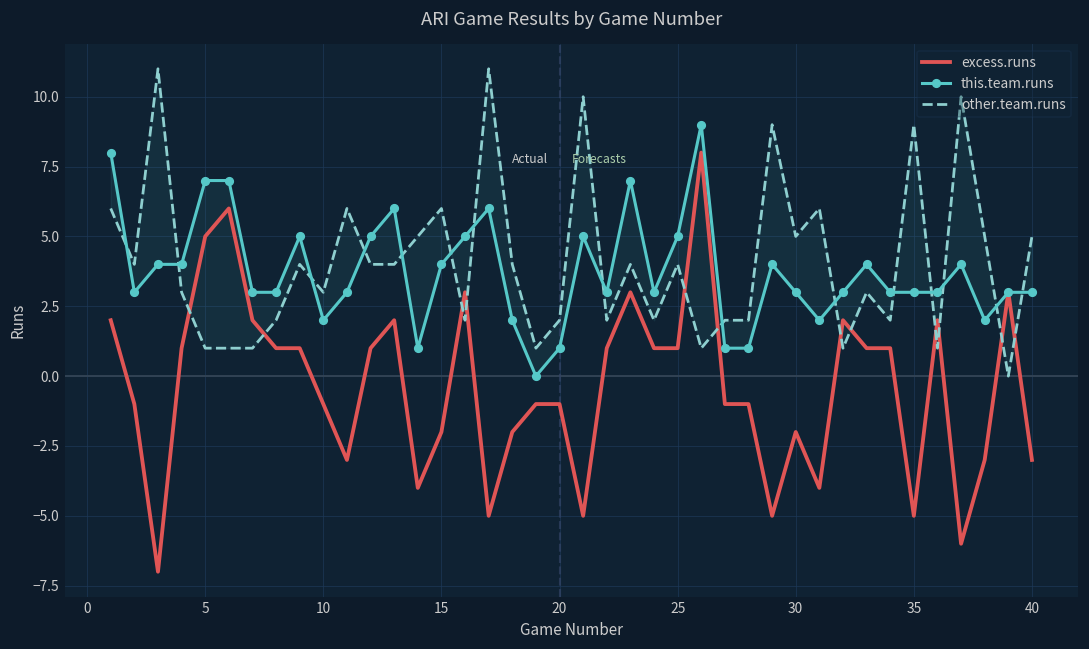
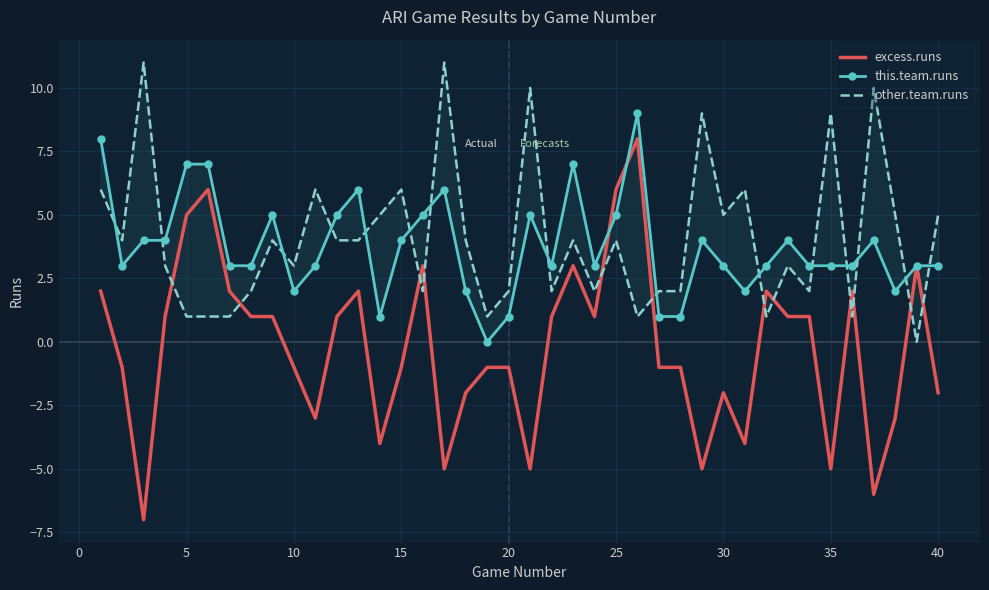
excess.runs, 15: -2 -> -1
excess.runs, 25: 1 -> 6
excess.runs, 40: -3 -> -2
